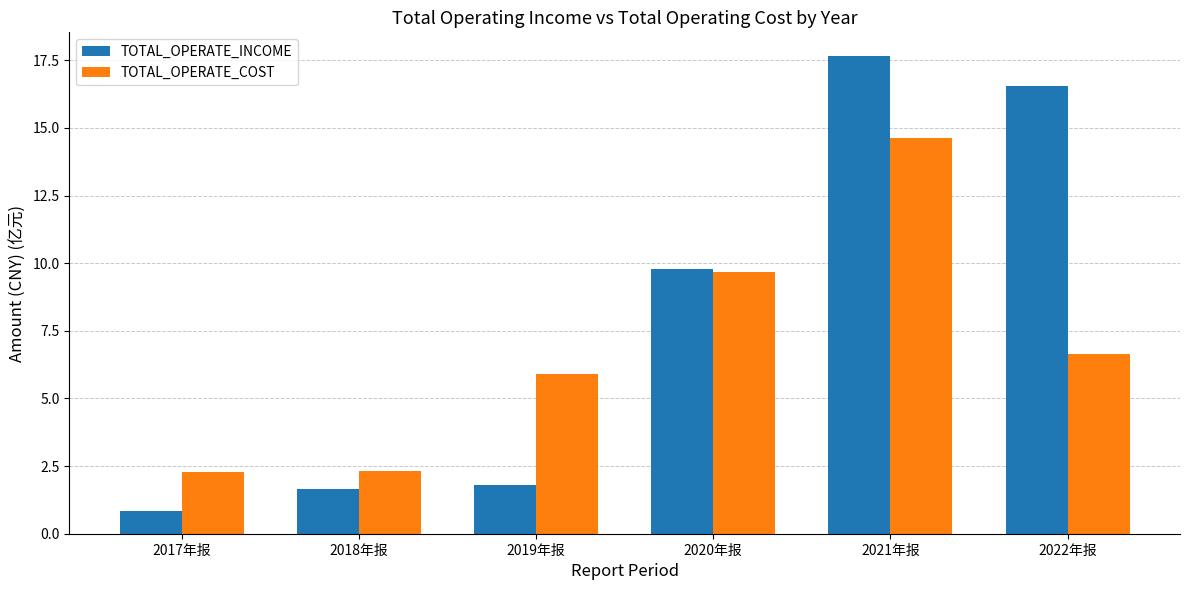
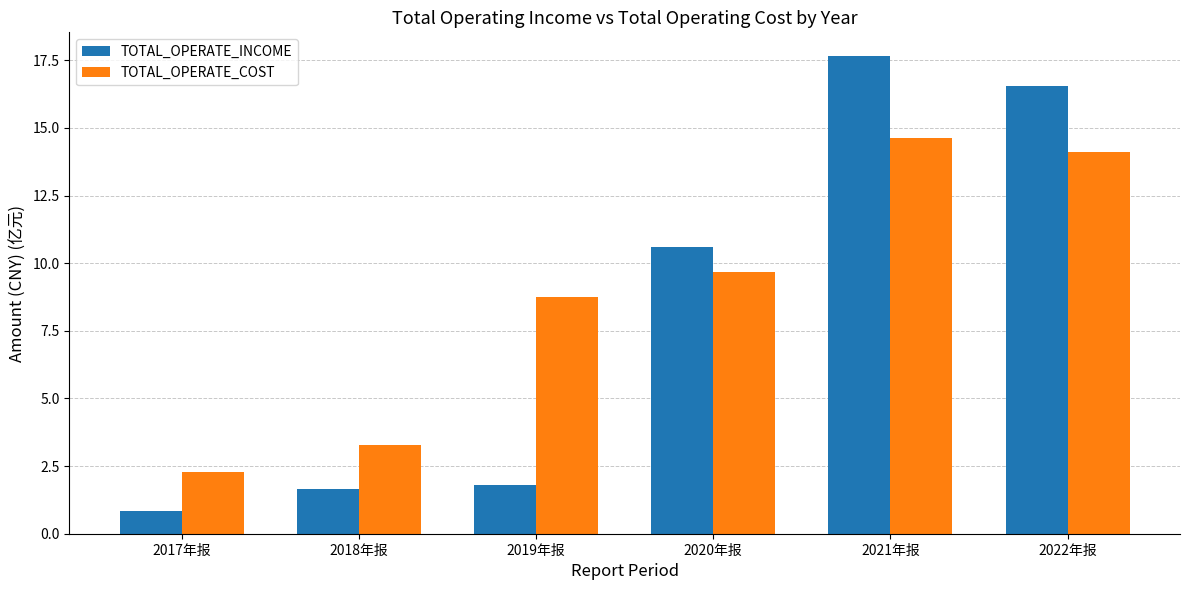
TOTAL_OPERATE_COST, 2018年报: 2.3 -> 3.3
TOTAL_OPERATE_COST, 2019年报: 5.9 -> 8.8
TOTAL_OPERATE_INCOME, 2020年报: 9.8 -> 10.6
TOTAL_OPERATE_COST, 2022年报: 6.6 -> 14.1
